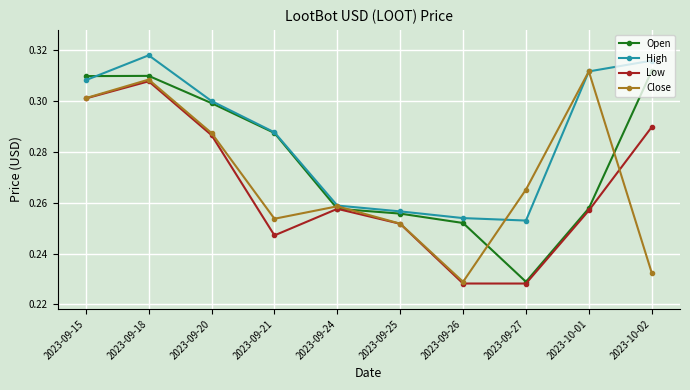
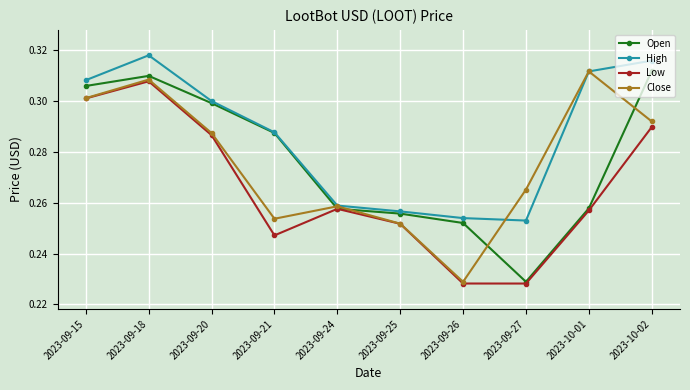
Open, 2023-09-15: 0.310 -> 0.306
Close, 2023-10-02: 0.232 -> 0.292
